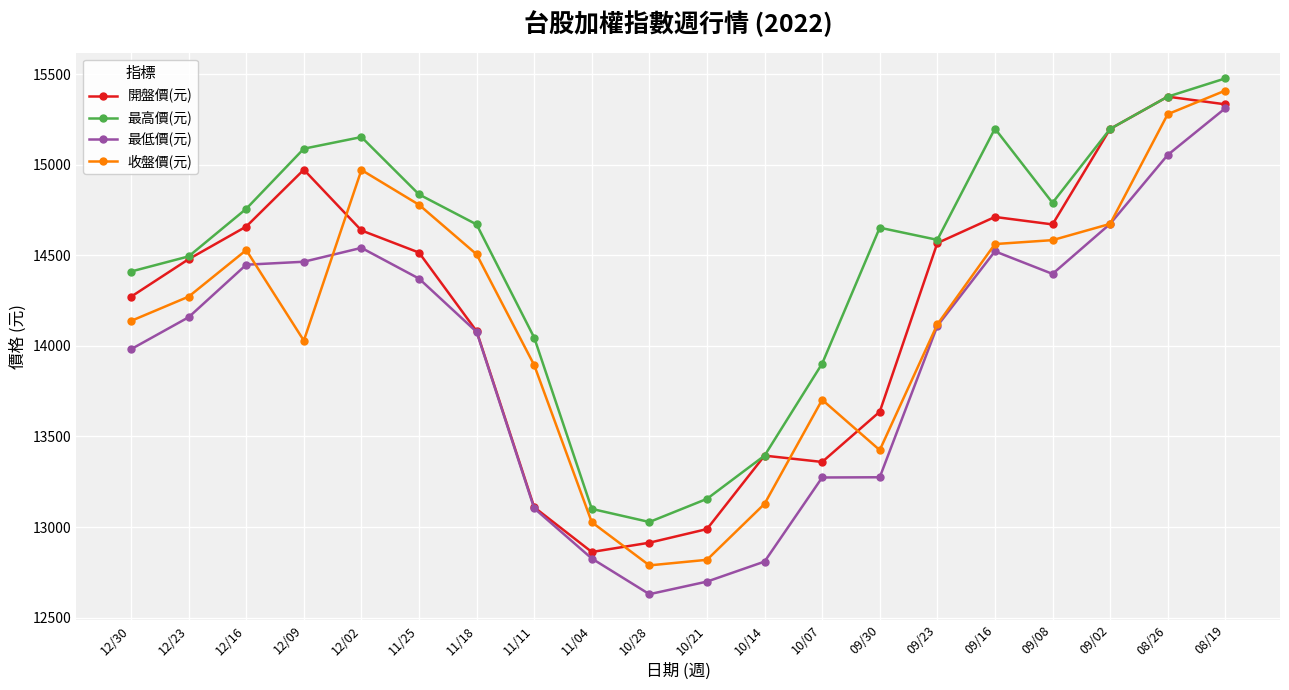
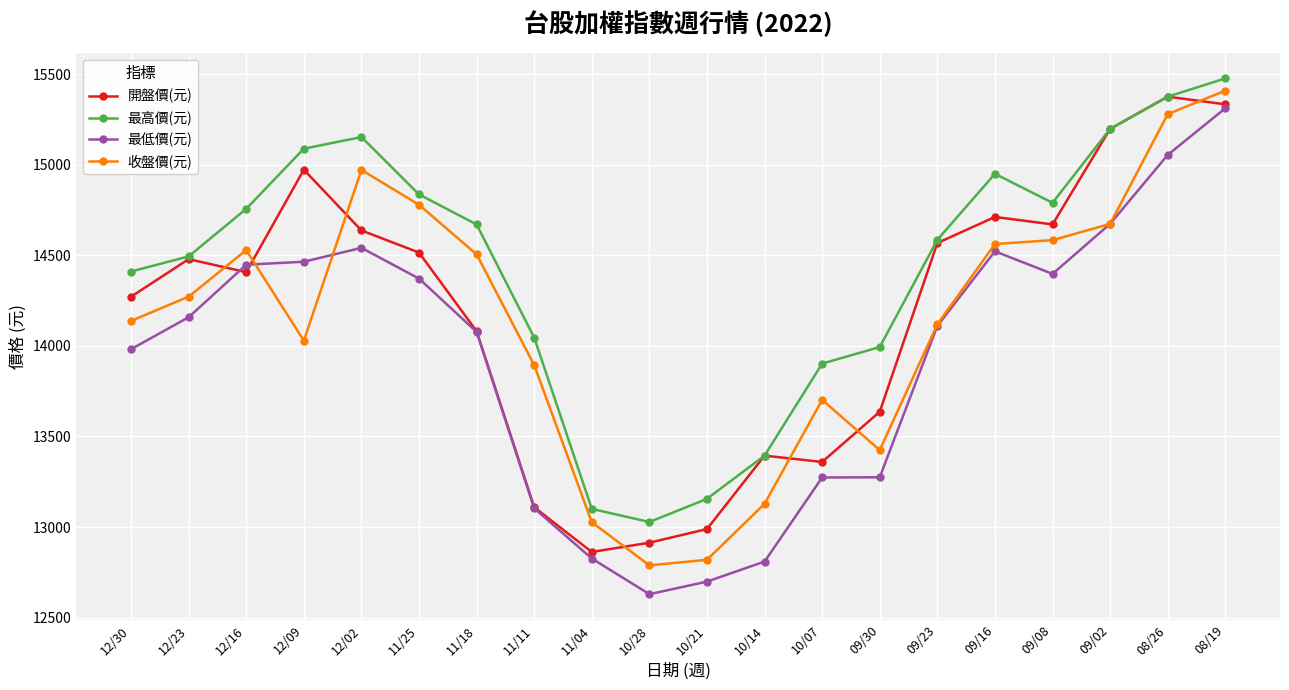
開盤價(元), 12/16: 14660 -> 14410
最高價(元), 09/30: 14650 -> 13990
最高價(元), 09/16: 15200 -> 14950
